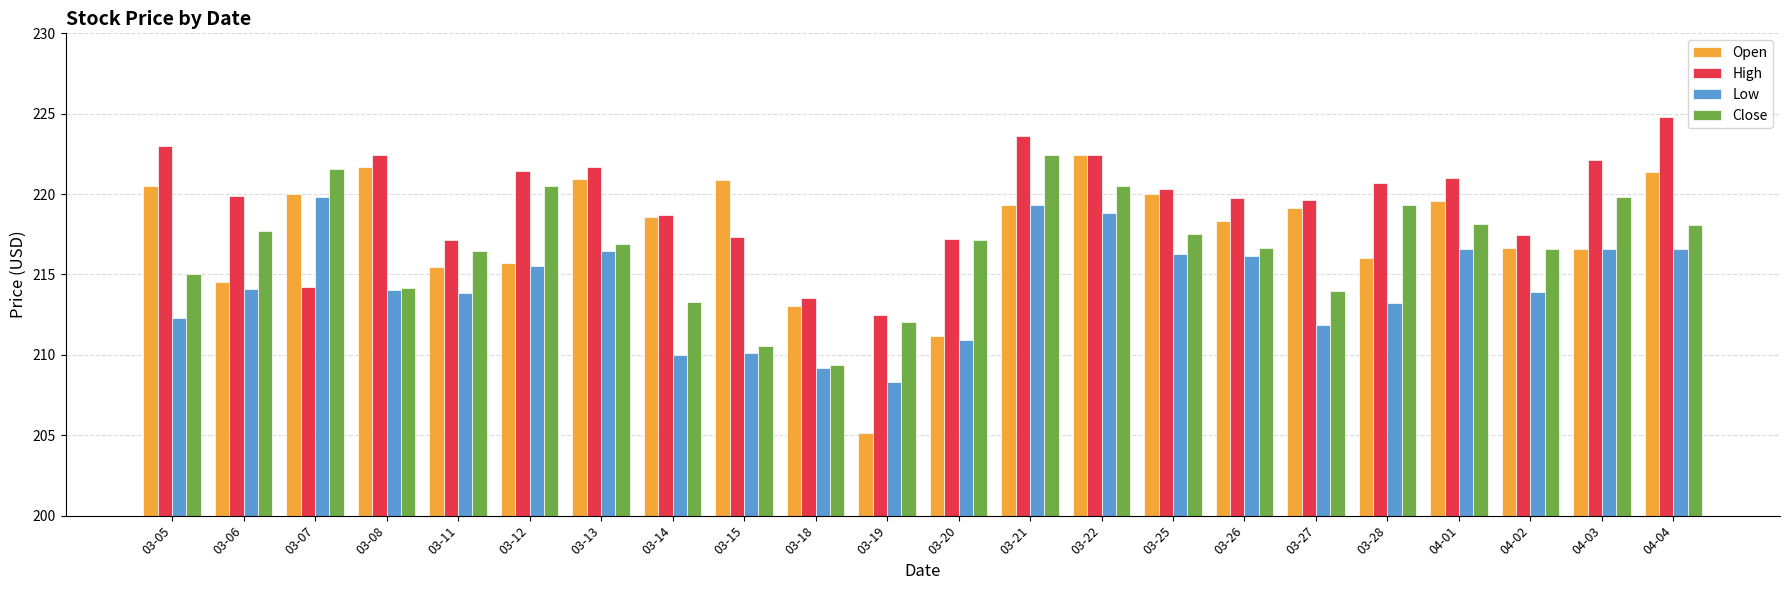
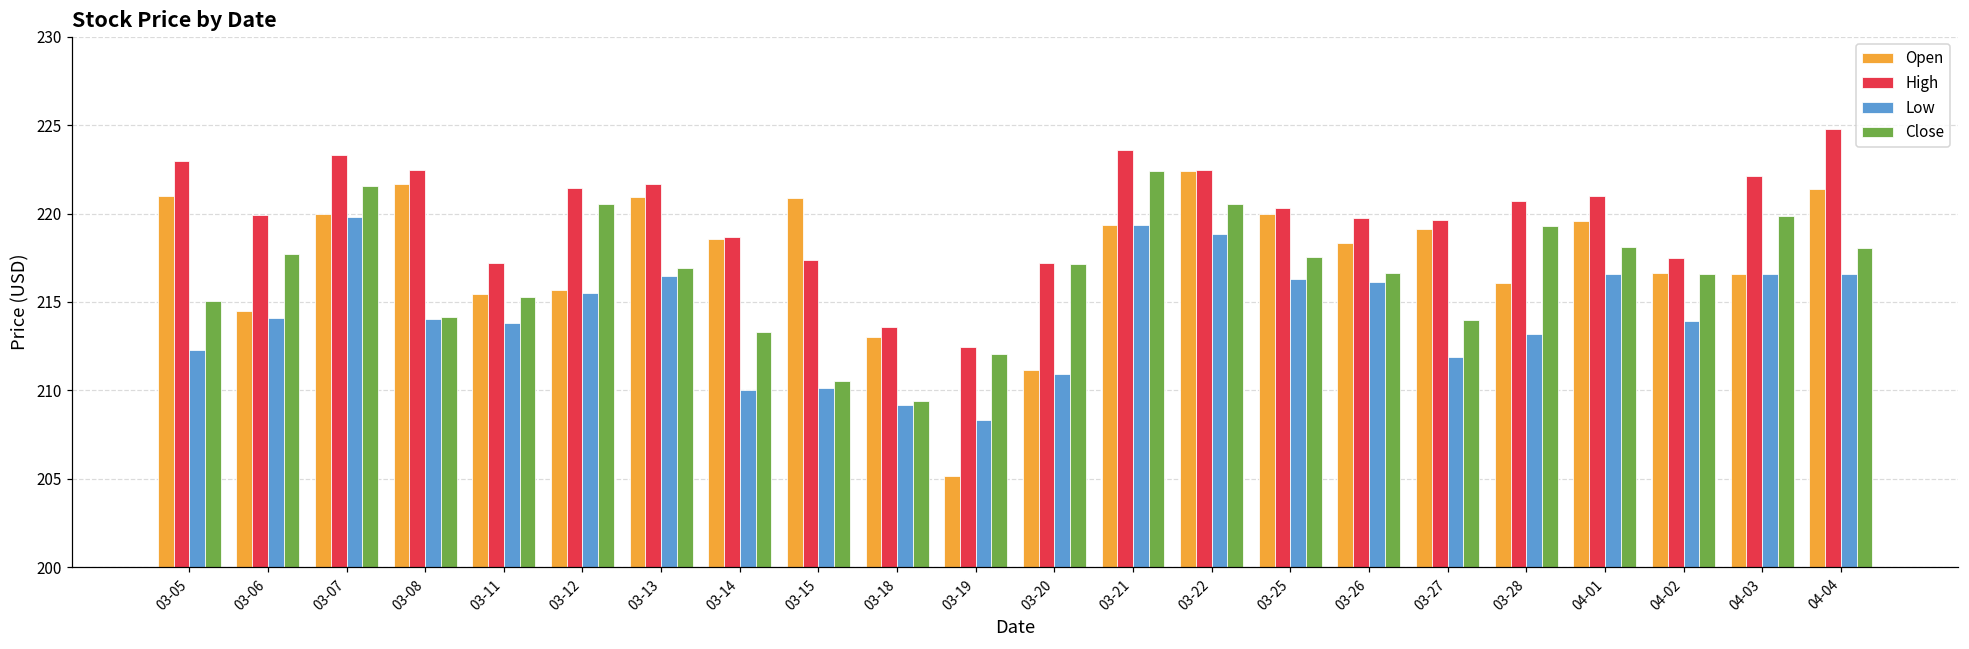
Open, 03-05: 220.5 -> 221.0
High, 03-07: 214.2 -> 223.3
Close, 03-11: 216.4 -> 215.3
